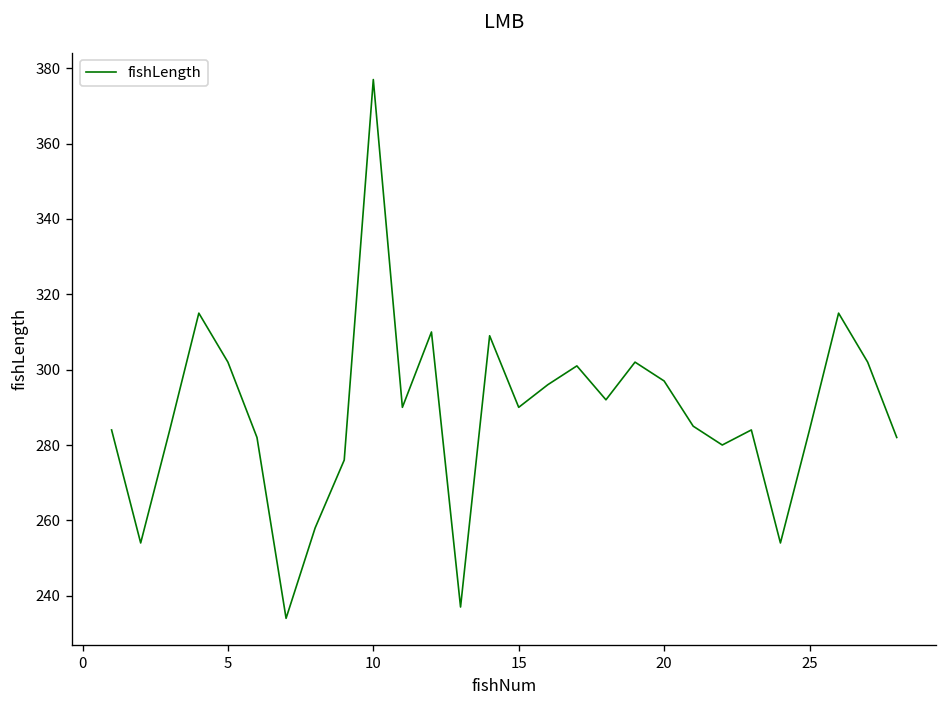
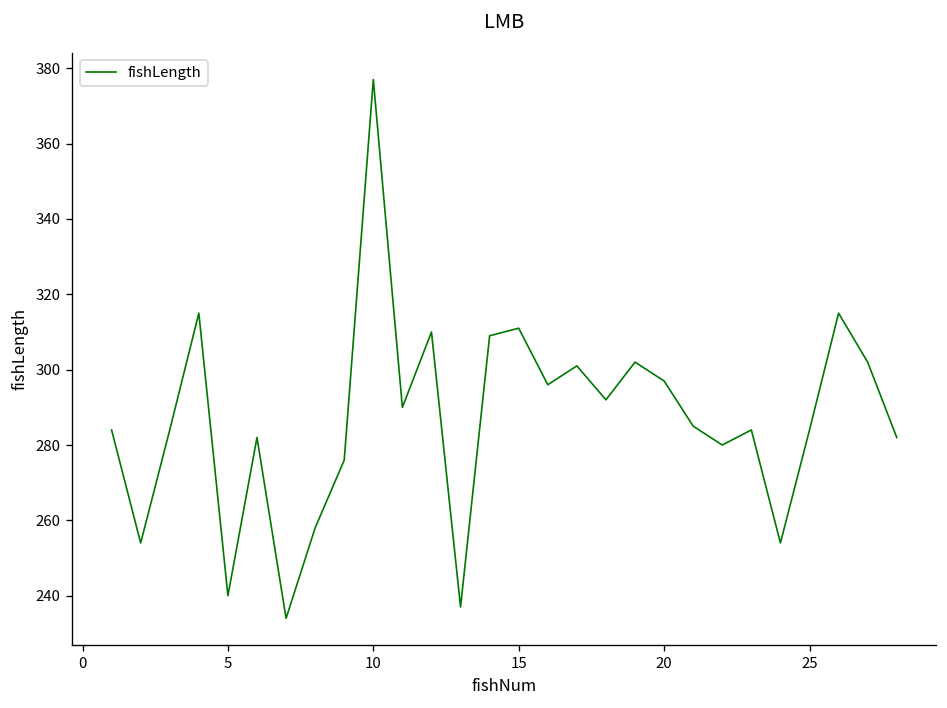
5: 302 -> 240
15: 290 -> 311
